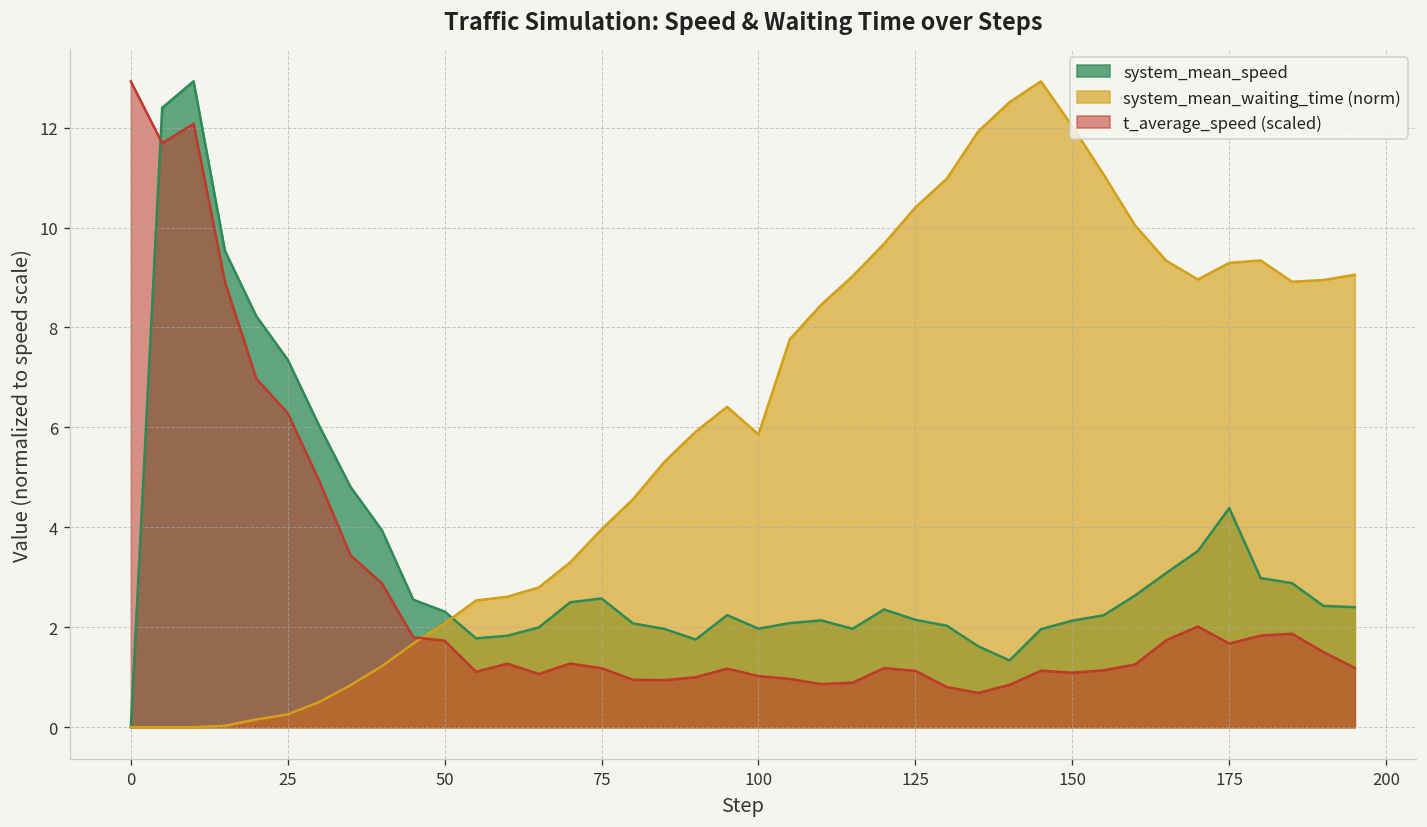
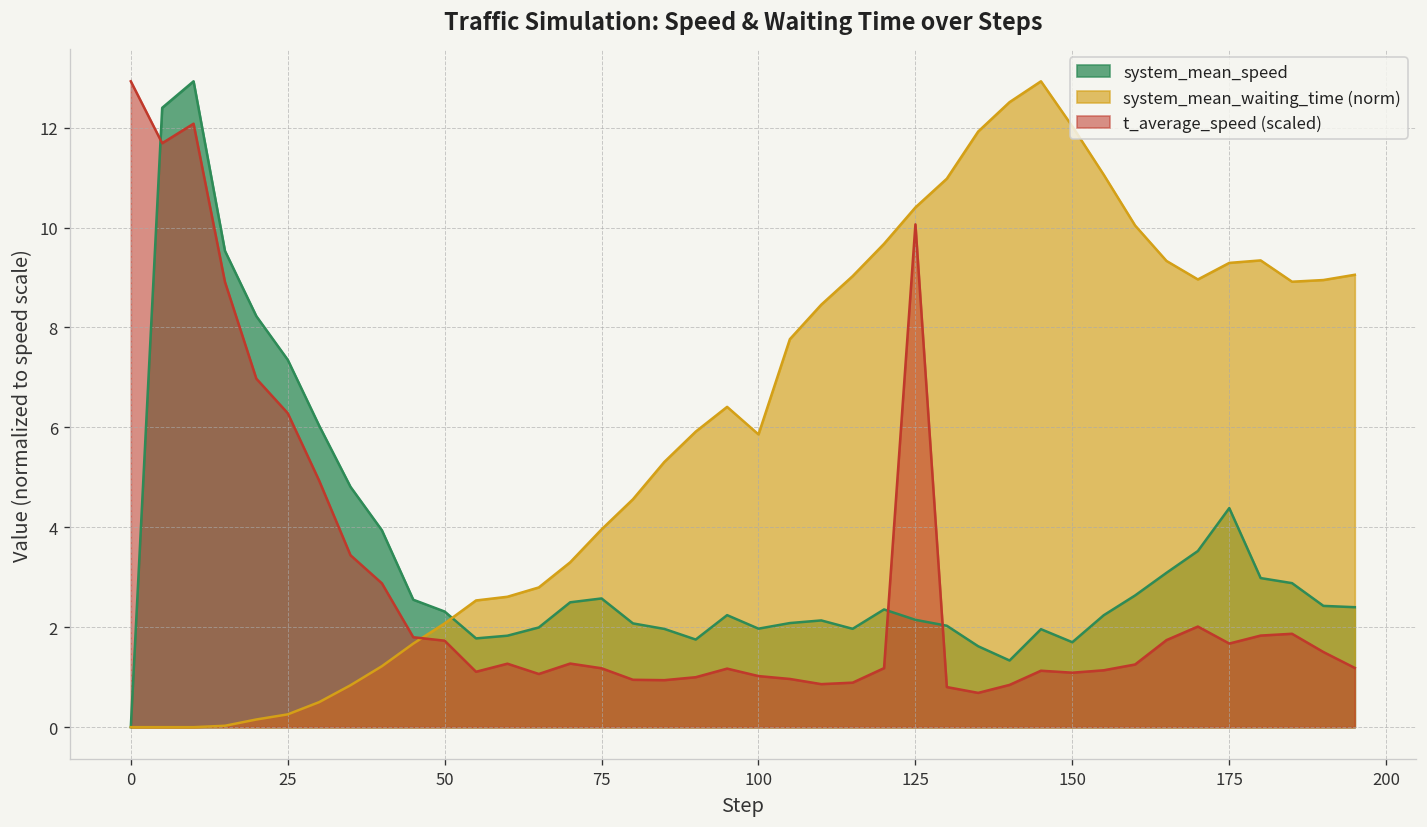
t_average_speed (scaled), 125: 1.1 -> 10.1
system_mean_speed, 150: 2.1 -> 1.7
